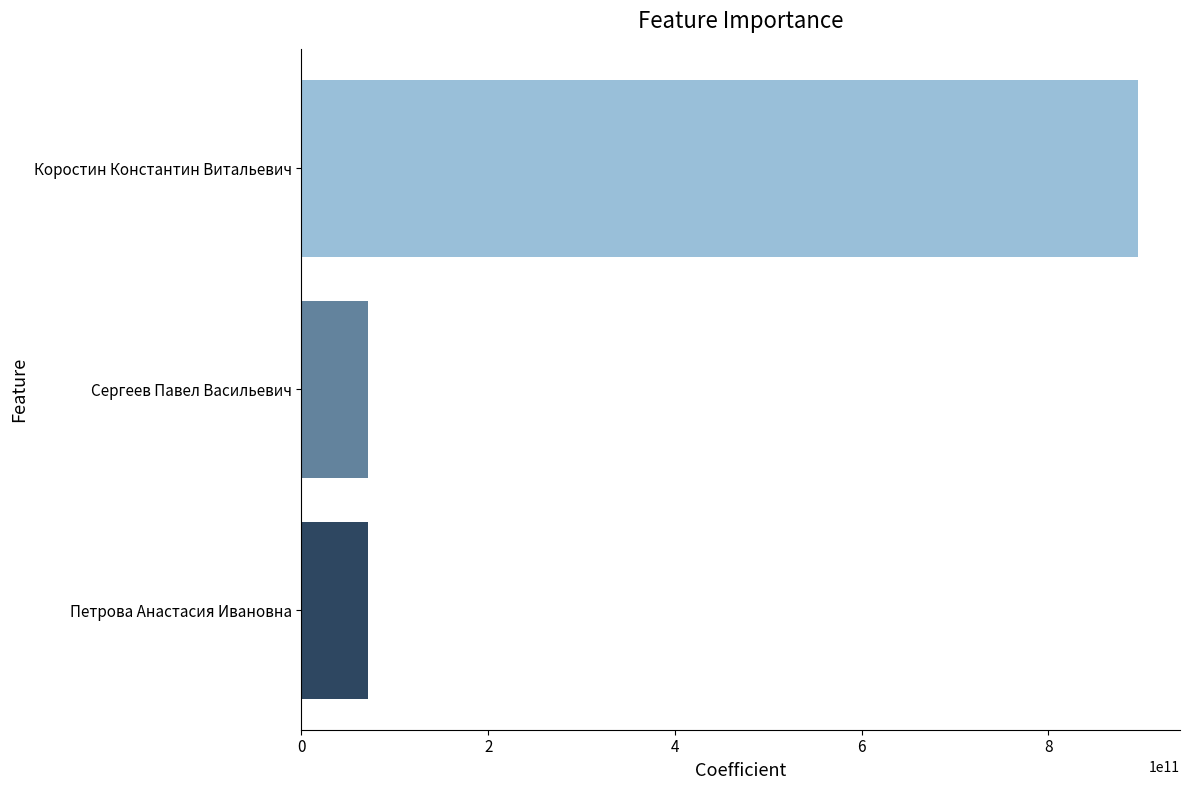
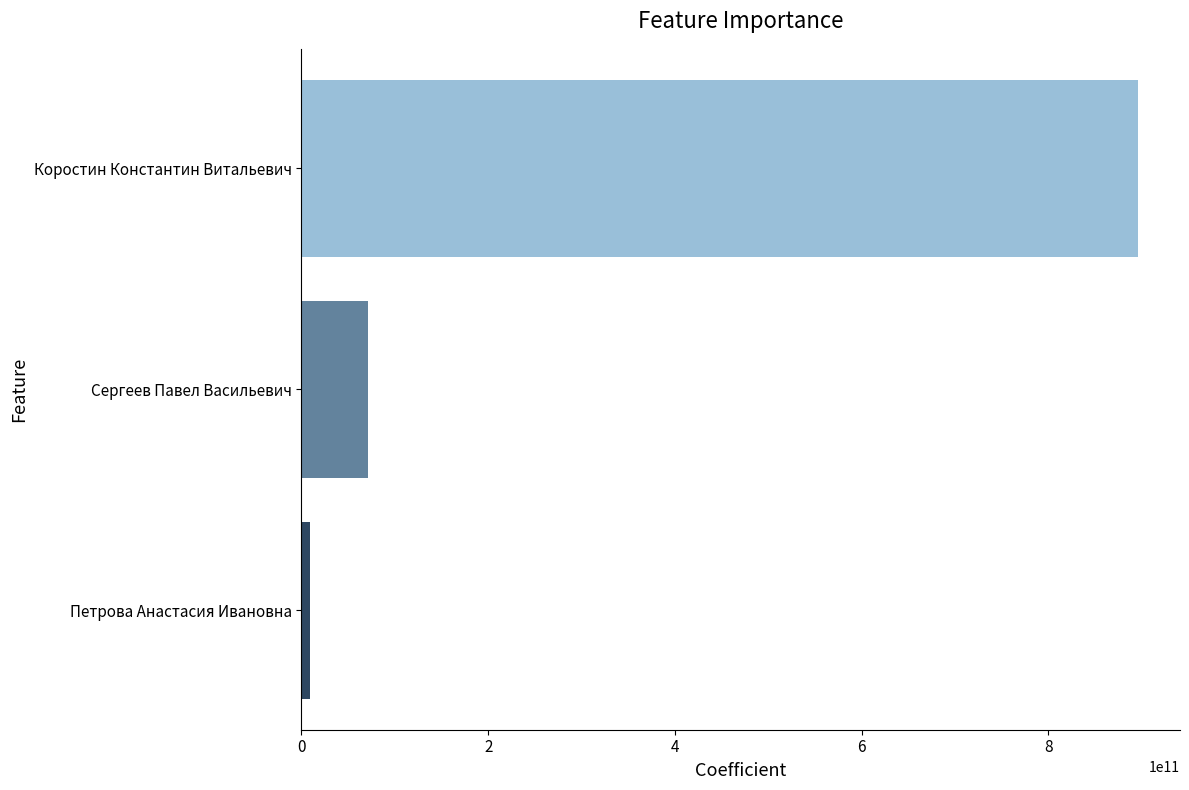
Петрова Анастасия Ивановна: 70000000000 -> 10000000000
